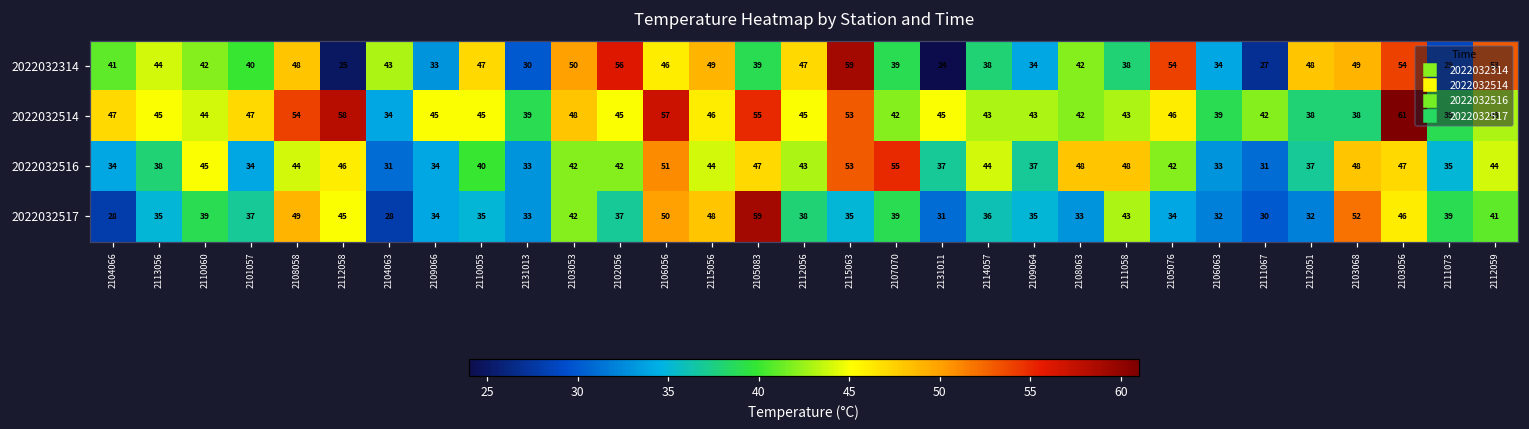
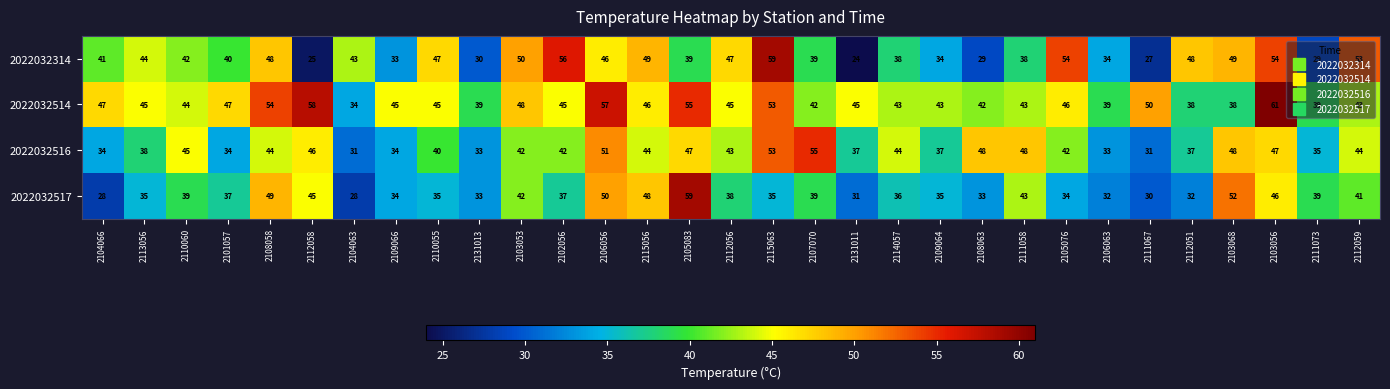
2022032314, 2108063: 42 -> 29
2022032514, 2111067: 42 -> 50
